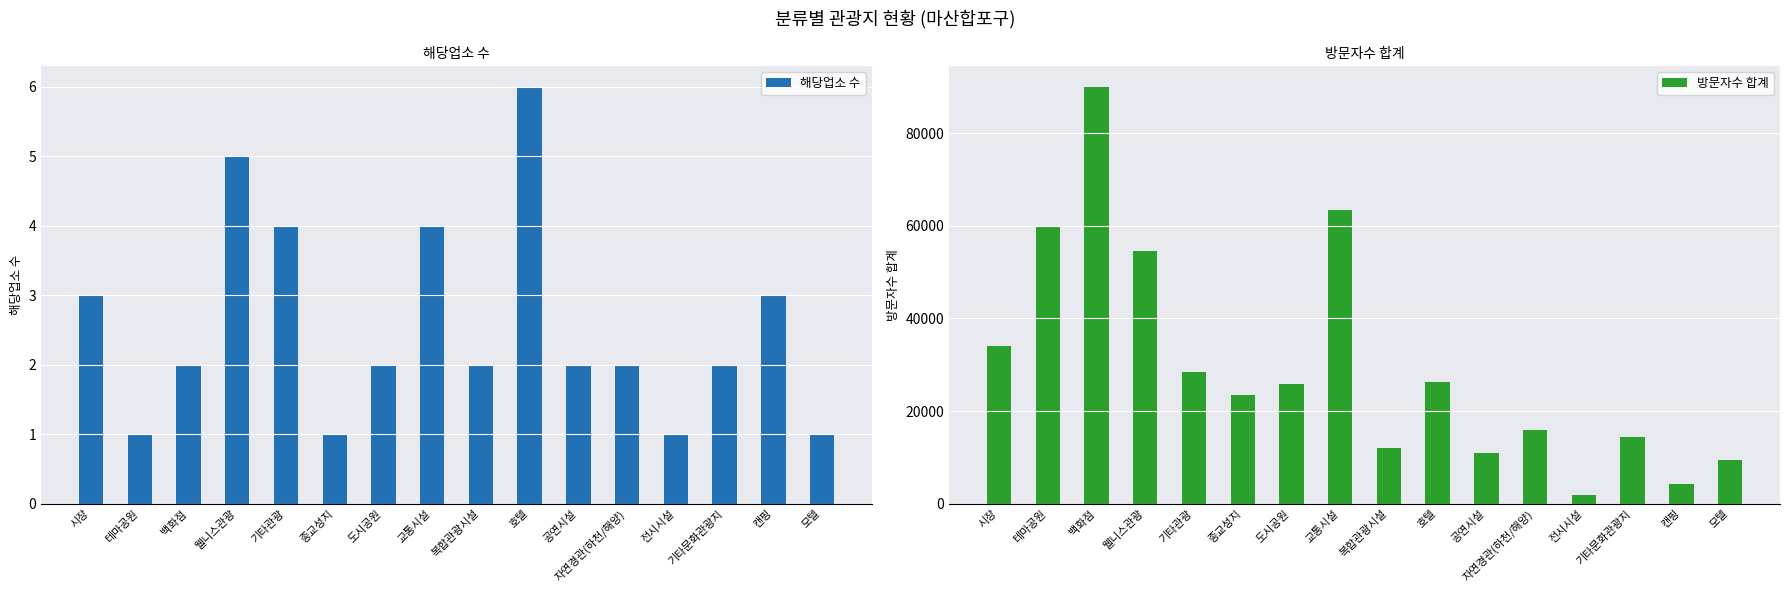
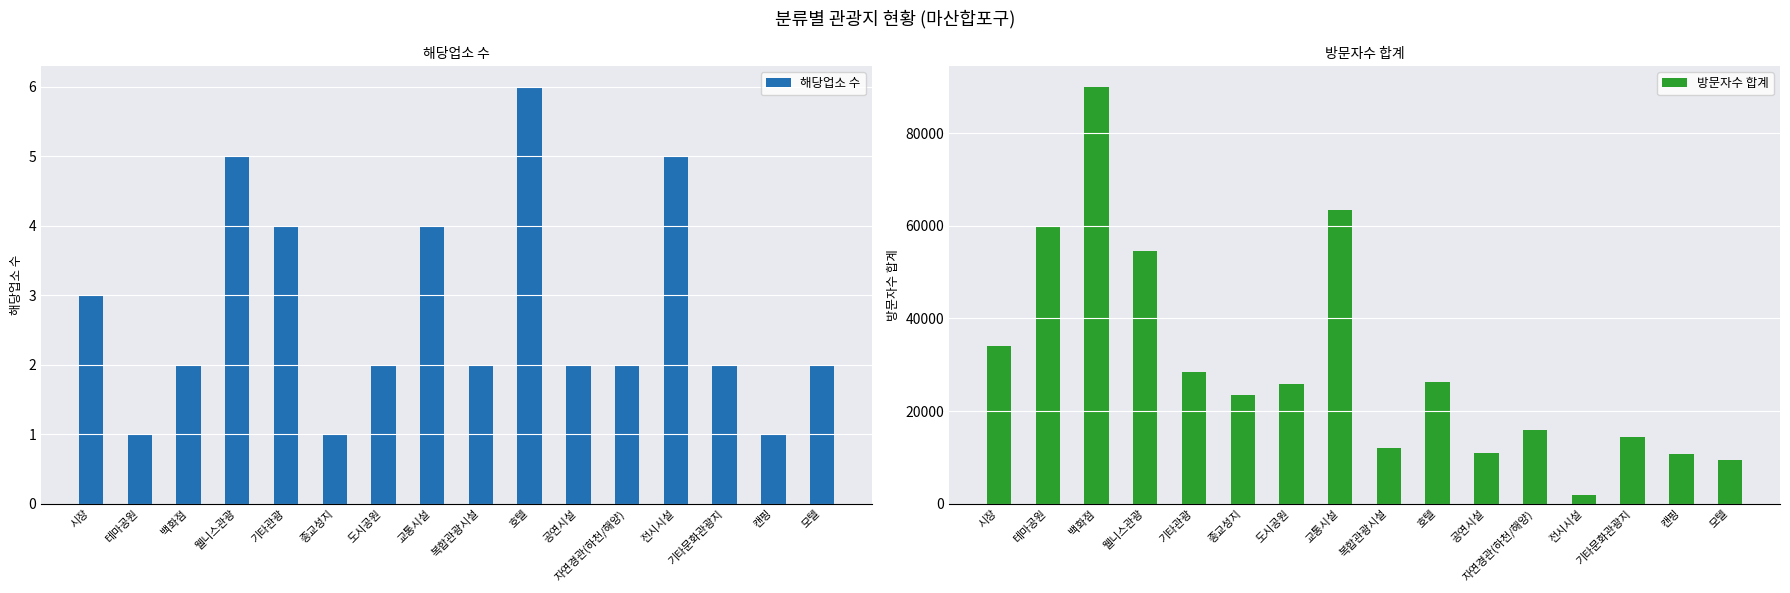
해당업소 수, 전시시설: 1 -> 5
해당업소 수, 캔핑: 3 -> 1
해당업소 수, 모텔: 1 -> 2
방문자수 합계, 캔핑: 4000 -> 11000
